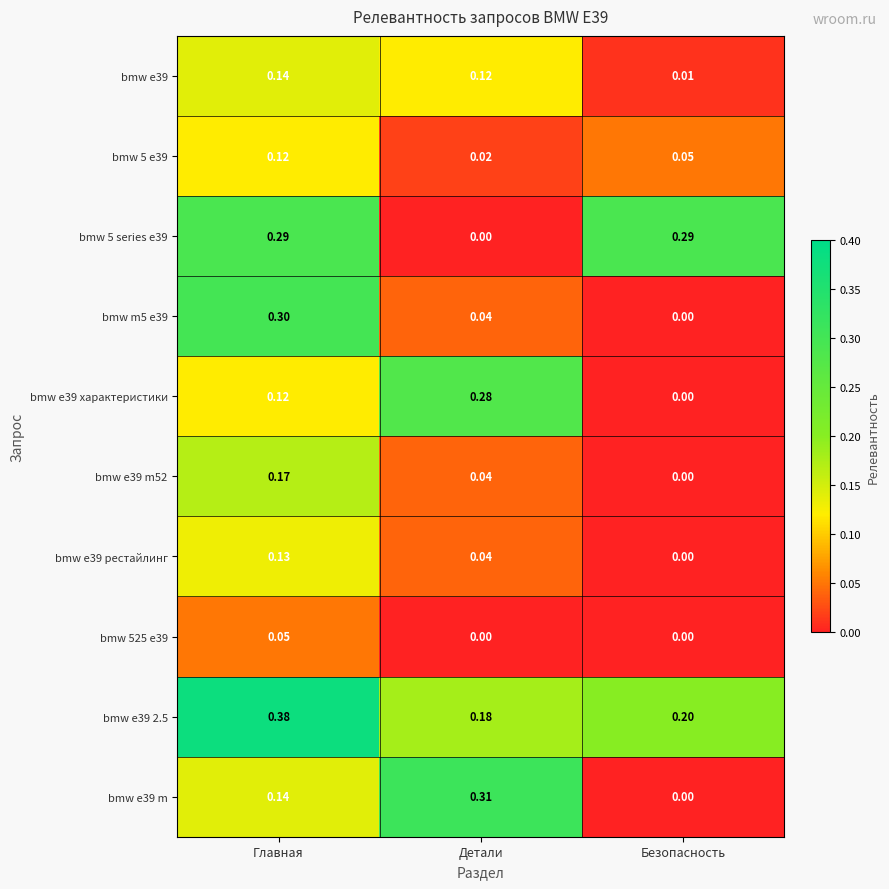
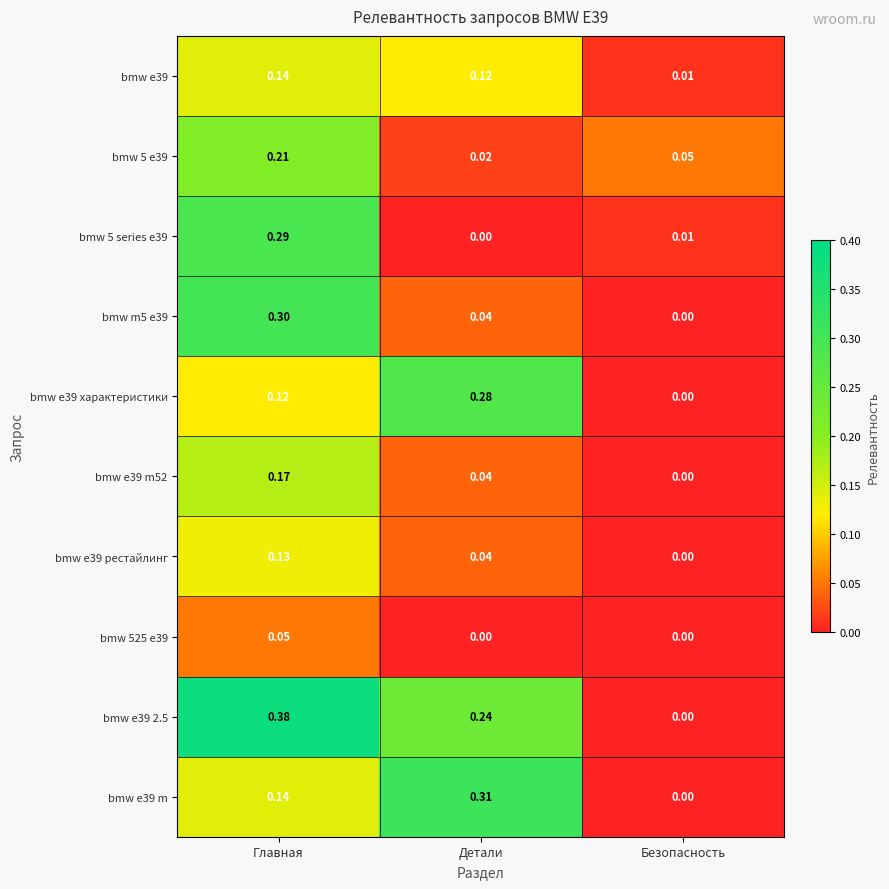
bmw 5 e39, Главная: 0.12 -> 0.21
bmw 5 series e39, Безопасность: 0.29 -> 0.01
bmw e39 2.5, Детали: 0.18 -> 0.24
bmw e39 2.5, Безопасность: 0.20 -> 0.00
